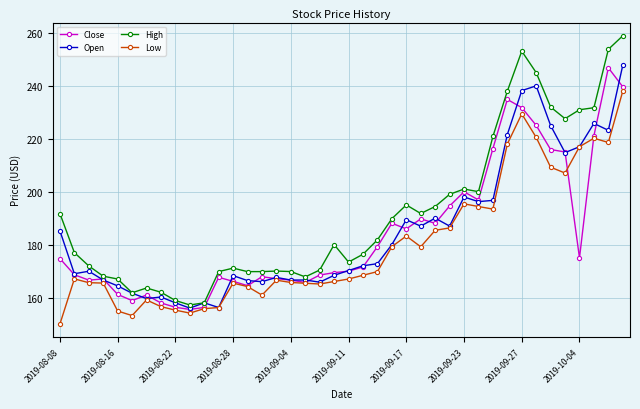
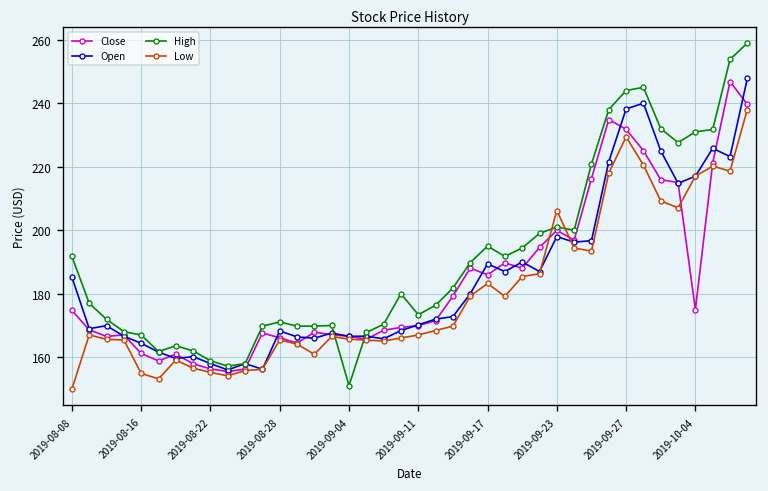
High, 2019-09-04: 170 -> 151
Low, 2019-09-23: 195 -> 206
High, 2019-09-27: 253 -> 244
